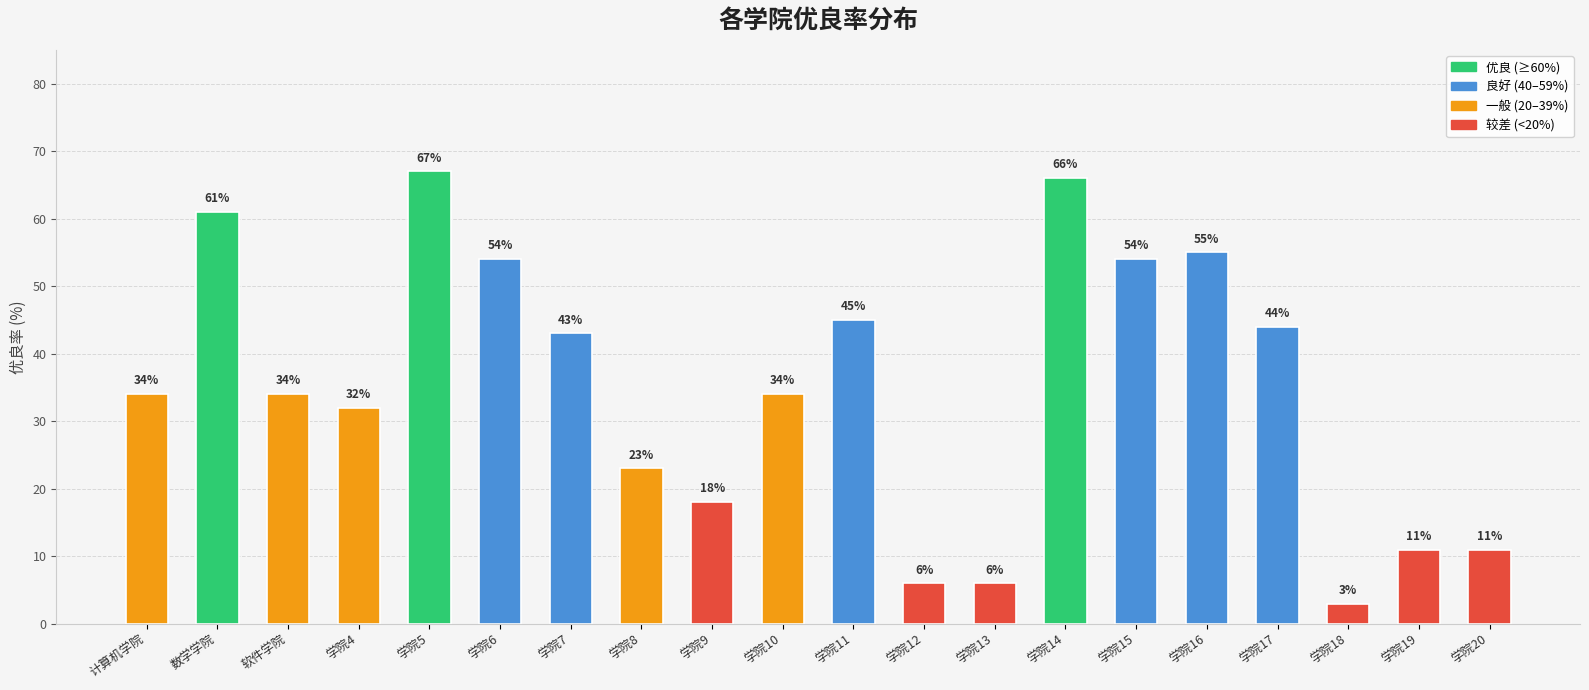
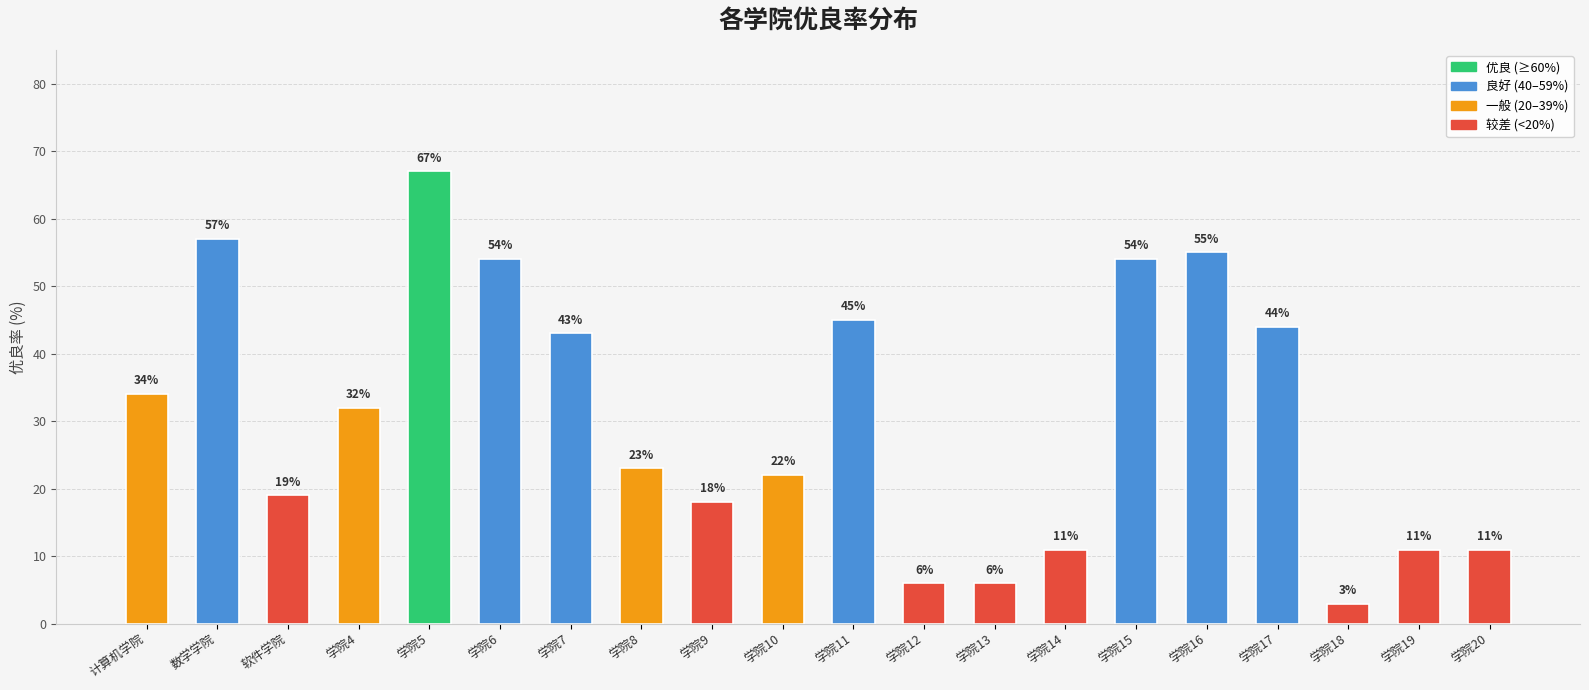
数学学院: 61% -> 57%
软件学院: 34% -> 19%
学院10: 34% -> 22%
学院14: 66% -> 11%
